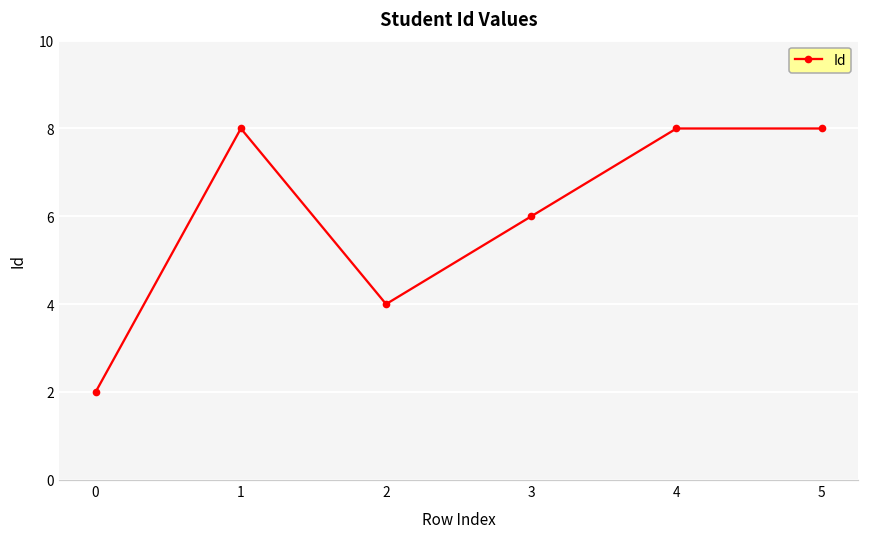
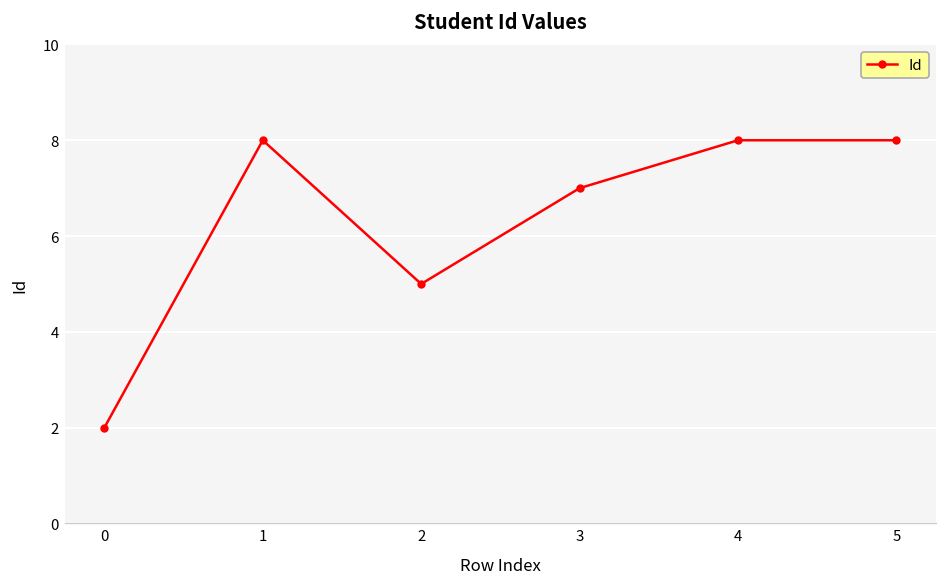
2: 4 -> 5
3: 6 -> 7
